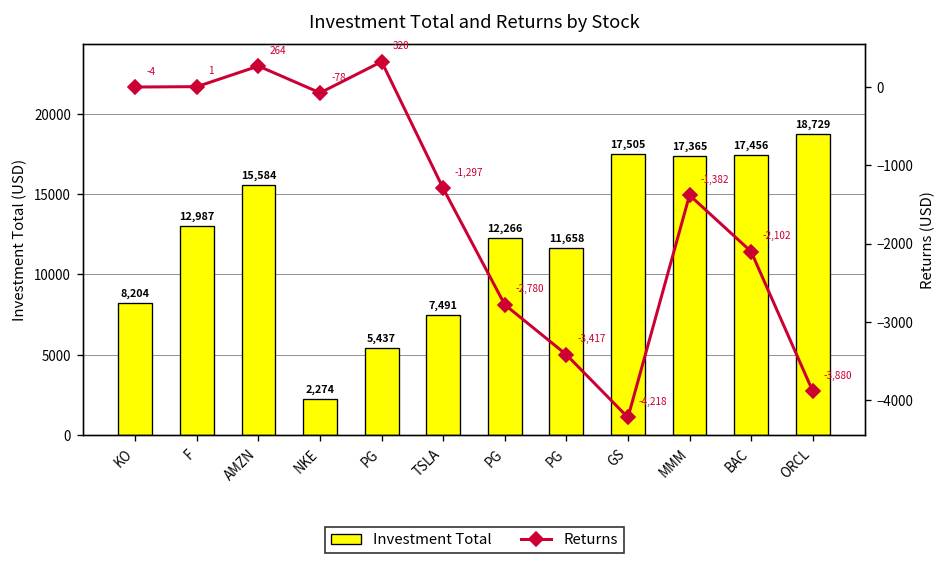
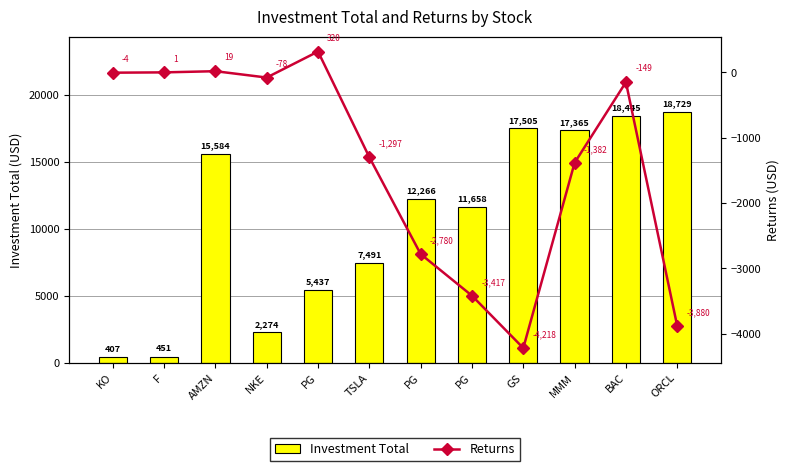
Investment Total, KO: 8,204 -> 407
Investment Total, F: 12,987 -> 451
Investment Total, BAC: 17,456 -> 18,445
Returns, AMZN: 264 -> 19
Returns, BAC: -2,102 -> -149
